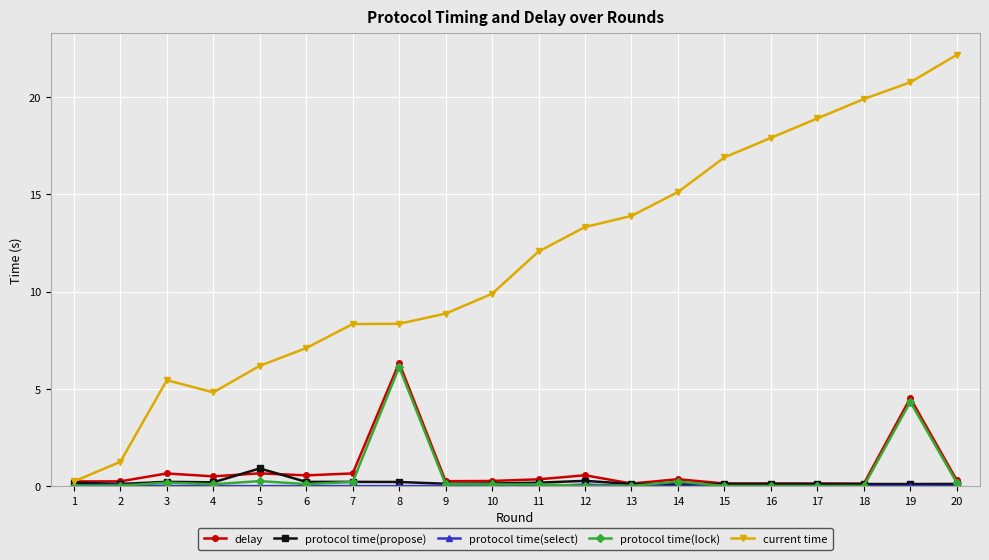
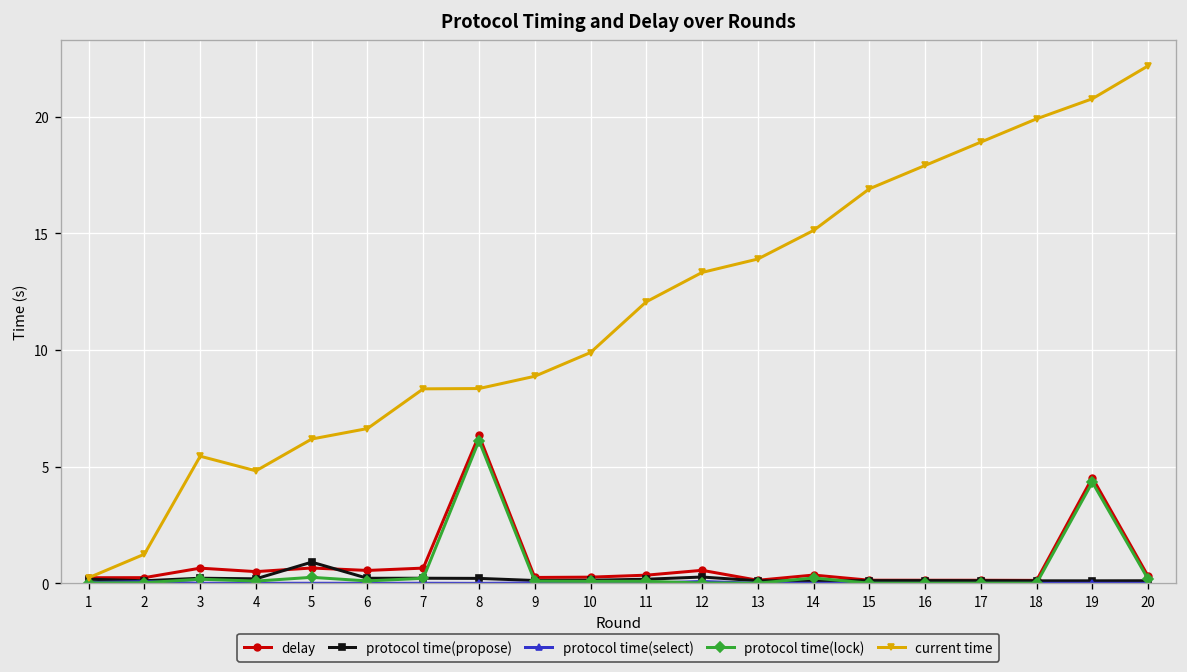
current time, 6: 7.1 -> 6.6
